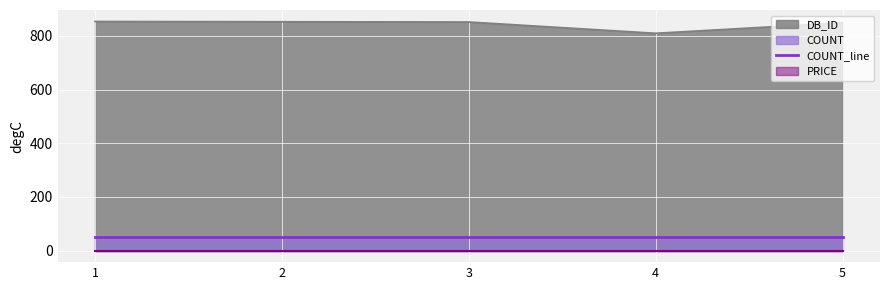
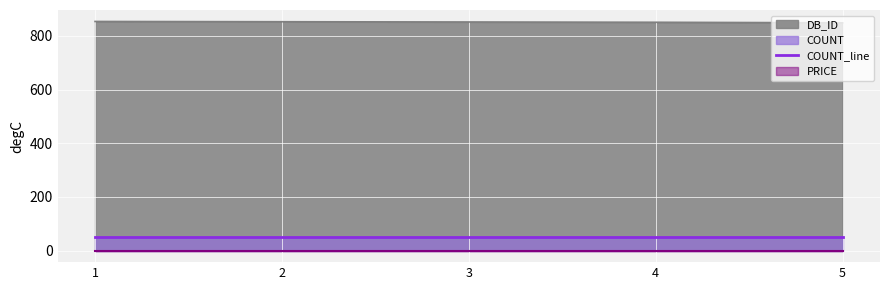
DB_ID, 4: 810 -> 850
